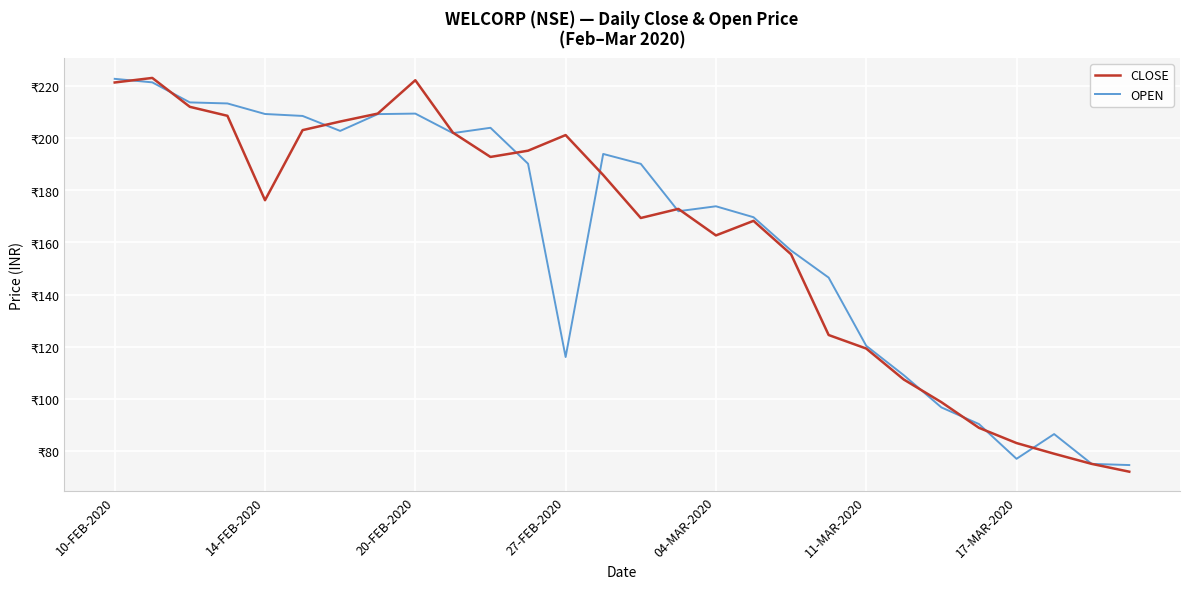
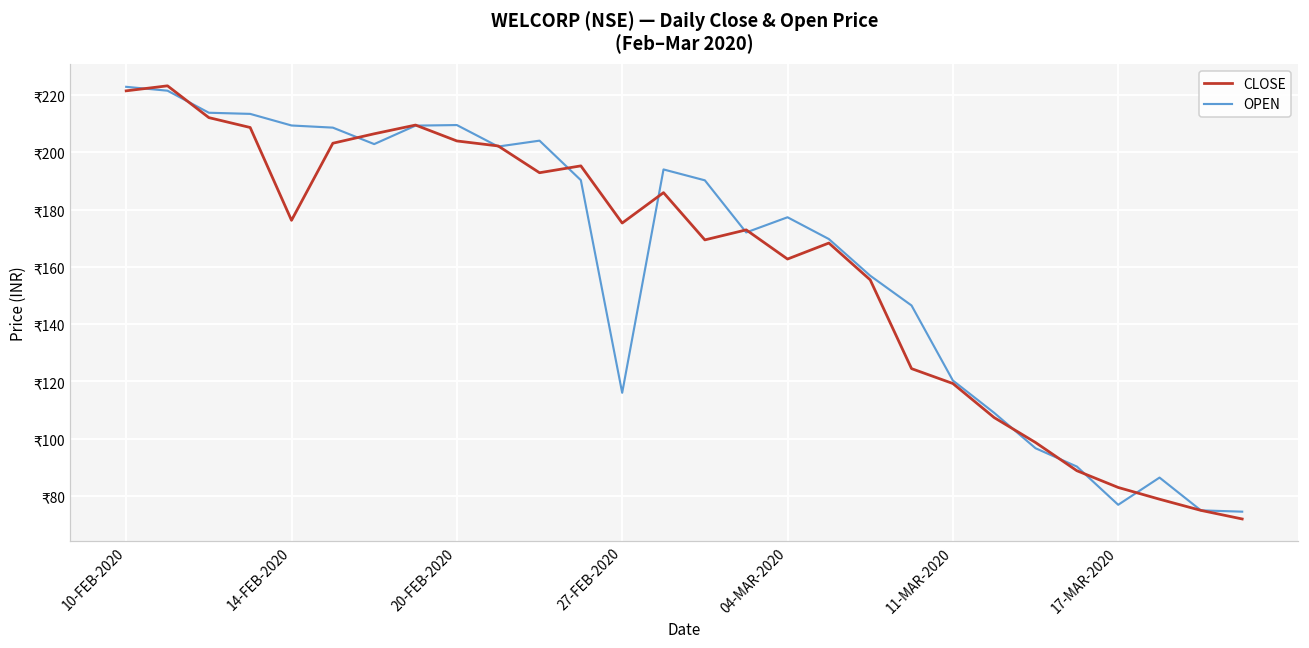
CLOSE, 20-FEB-2020: ₹222 -> ₹204
CLOSE, 27-FEB-2020: ₹201 -> ₹175
OPEN, 04-MAR-2020: ₹174 -> ₹177
